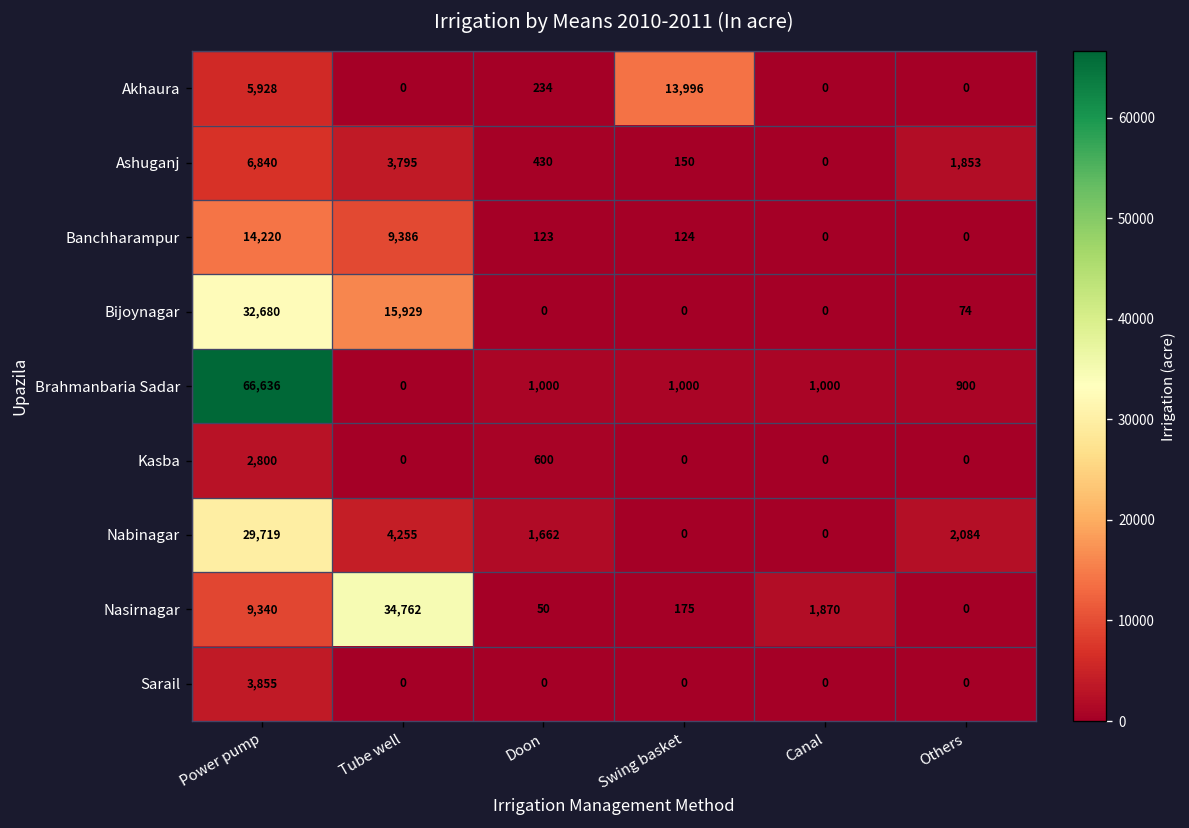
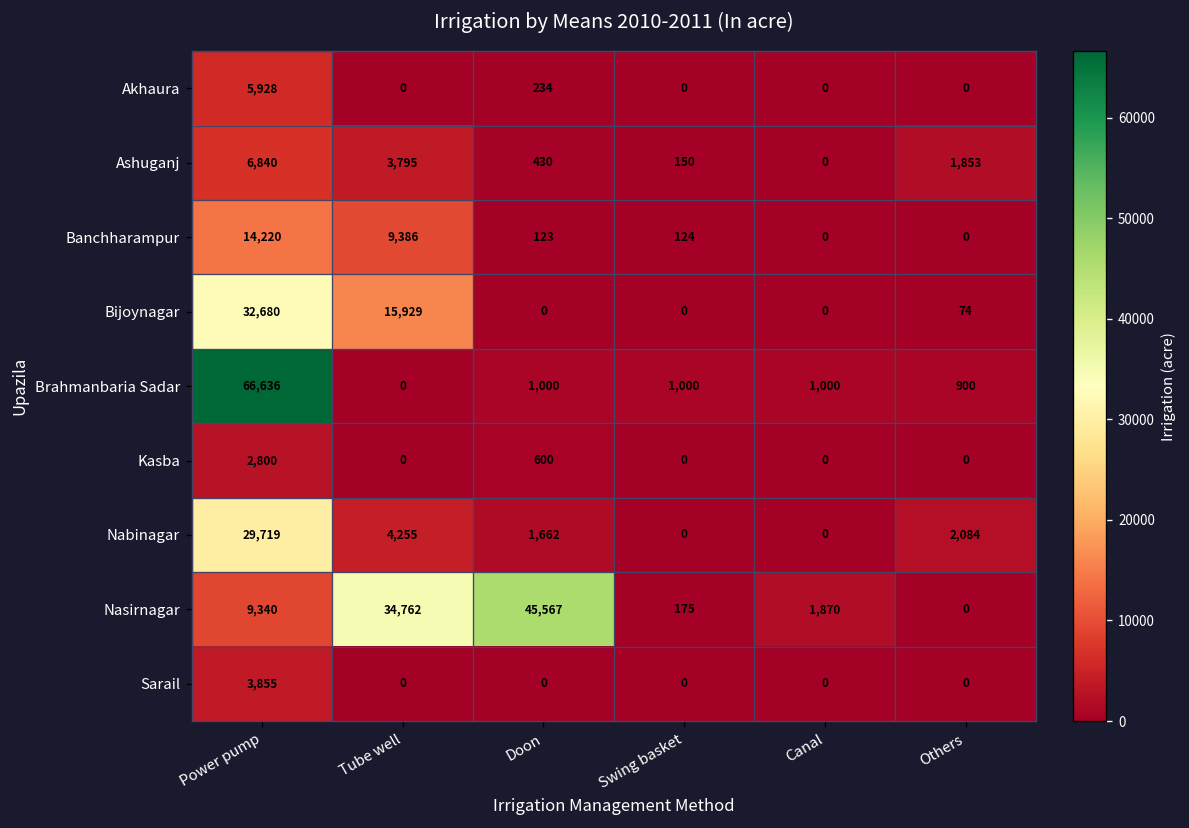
Akhaura, Swing basket: 13,996 -> 0
Nasirnagar, Doon: 50 -> 45,567
